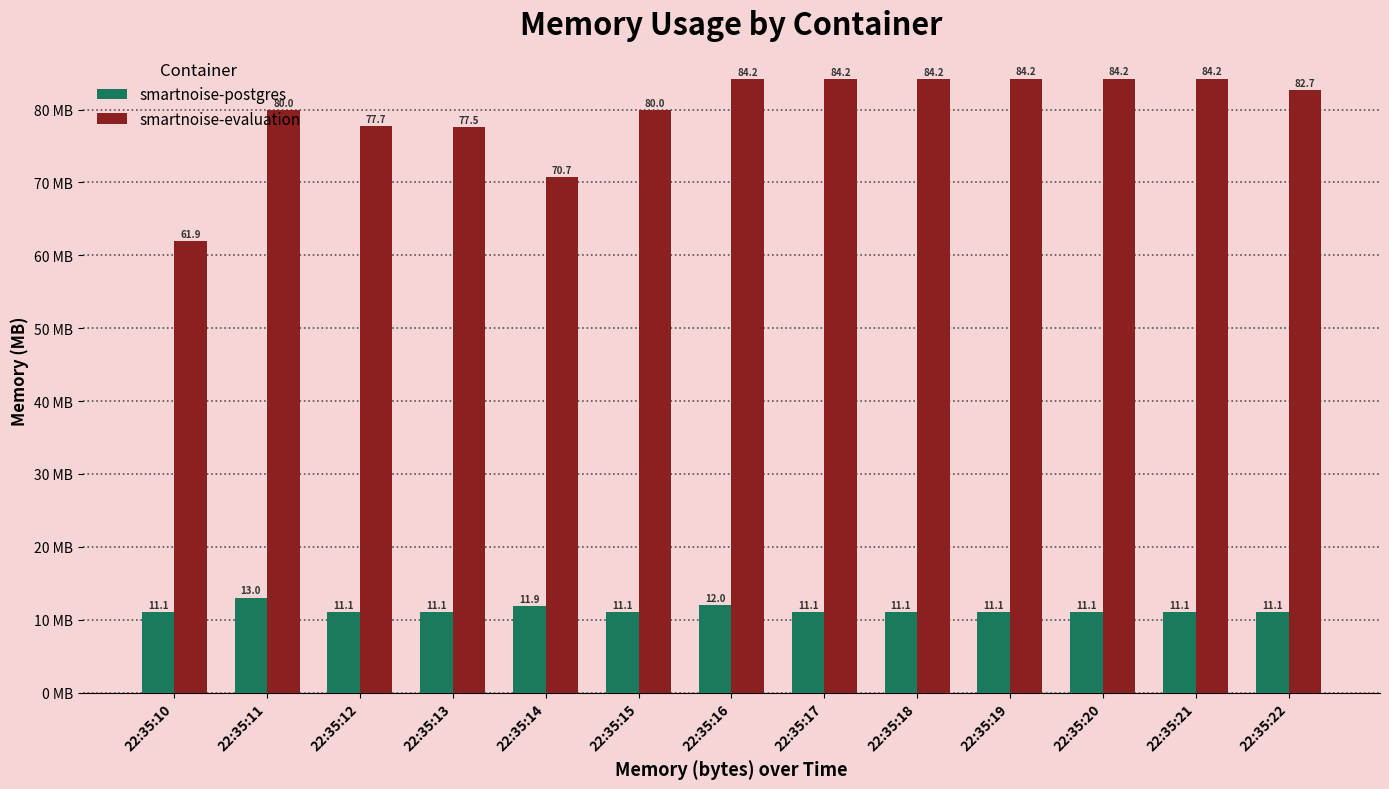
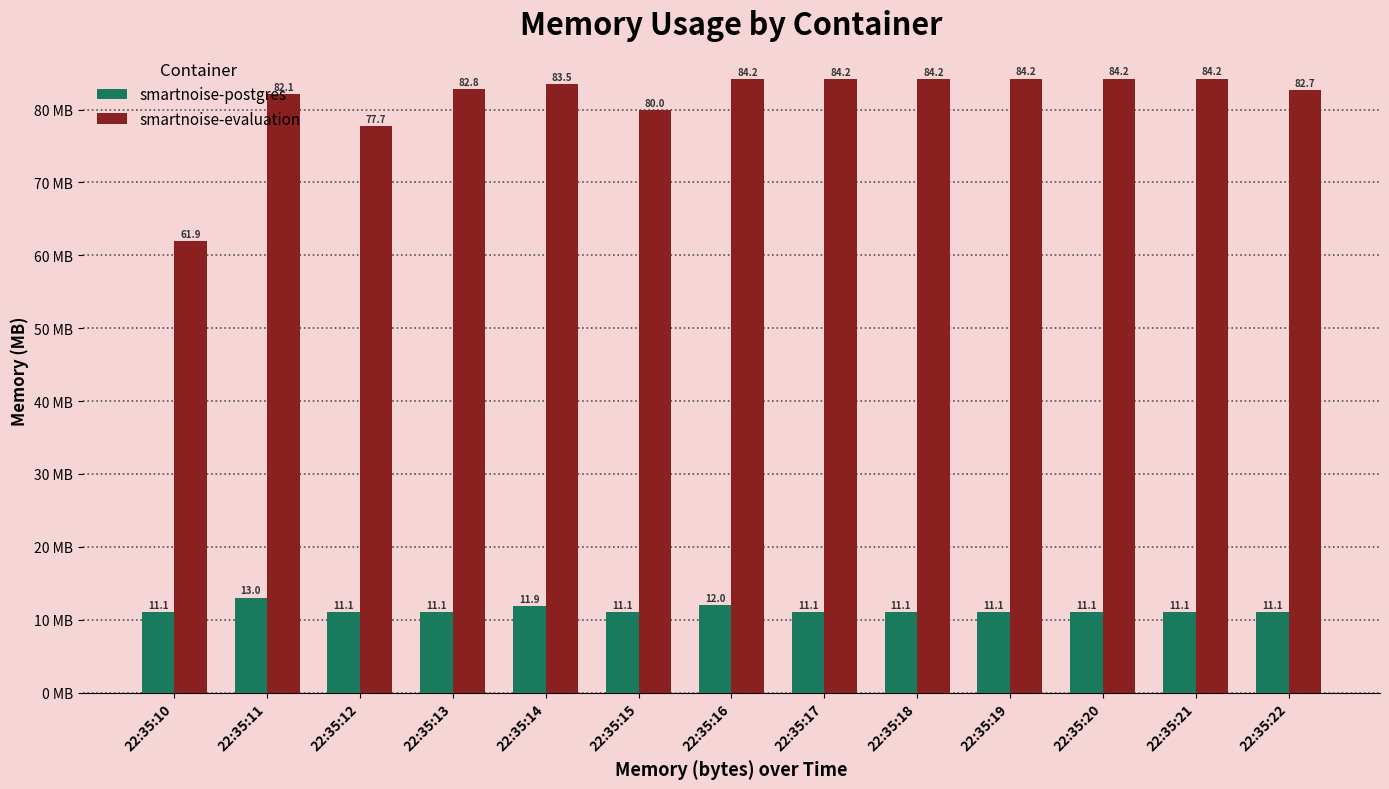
smartnoise-evaluation, 22:35:11: 80.0 -> 82.1
smartnoise-evaluation, 22:35:13: 77.5 -> 82.8
smartnoise-evaluation, 22:35:14: 70.7 -> 83.5
